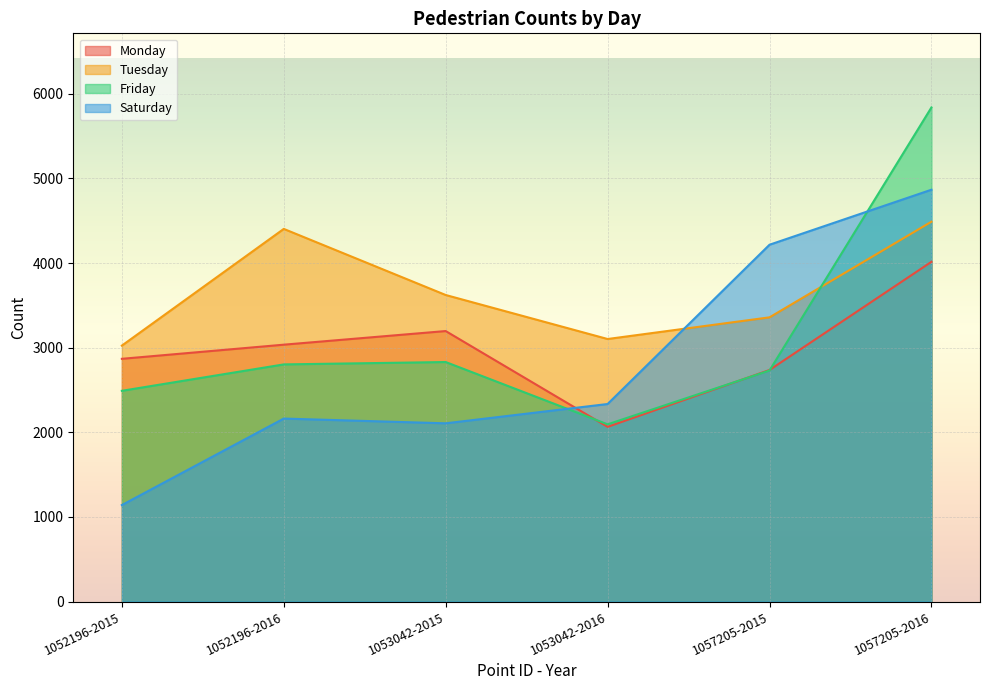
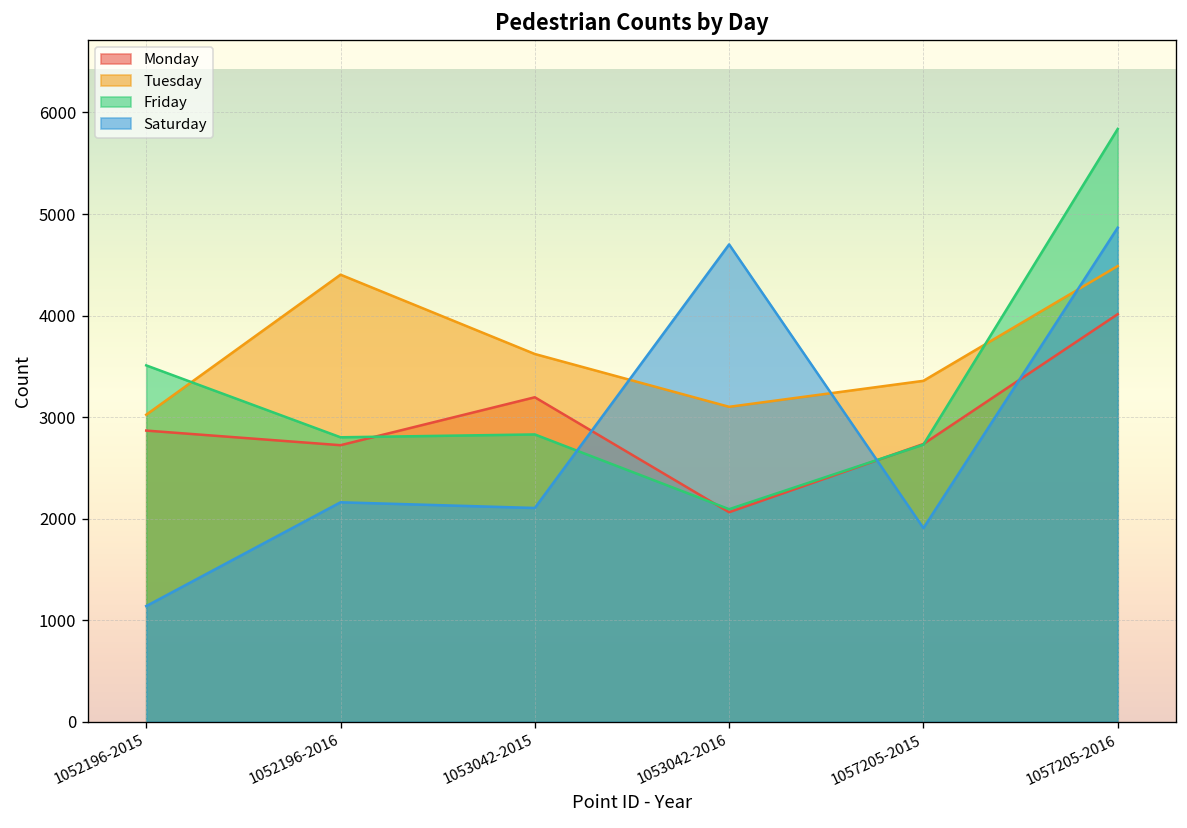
Friday, 1052196-2015: 2500 -> 3500
Monday, 1052196-2016: 3000 -> 2700
Saturday, 1053042-2016: 2300 -> 4700
Saturday, 1057205-2015: 4200 -> 1900
